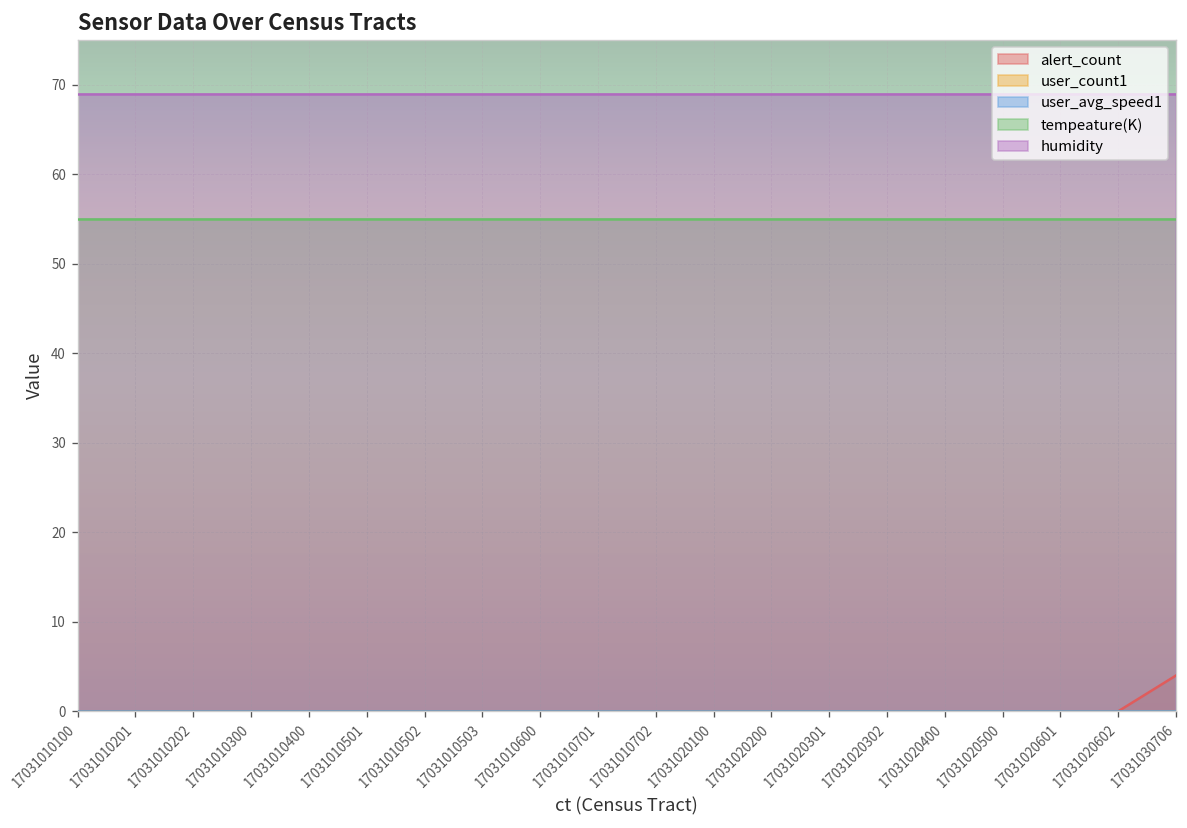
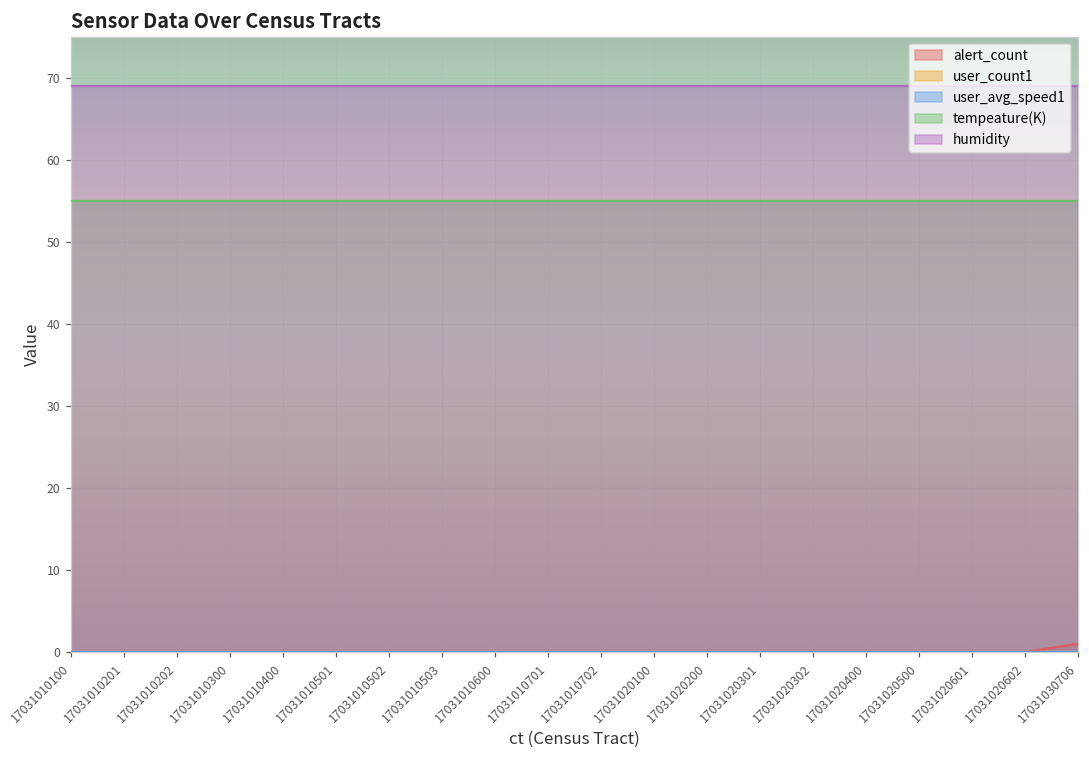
alert_count, 17031030706: 4 -> 1
